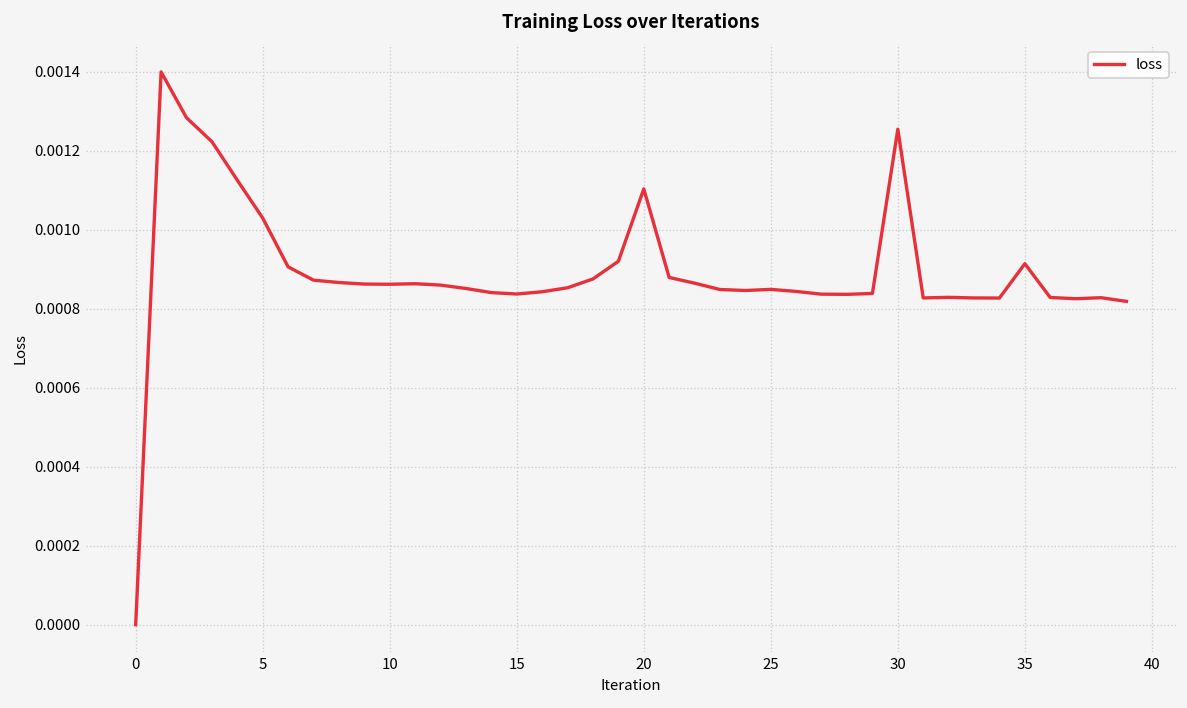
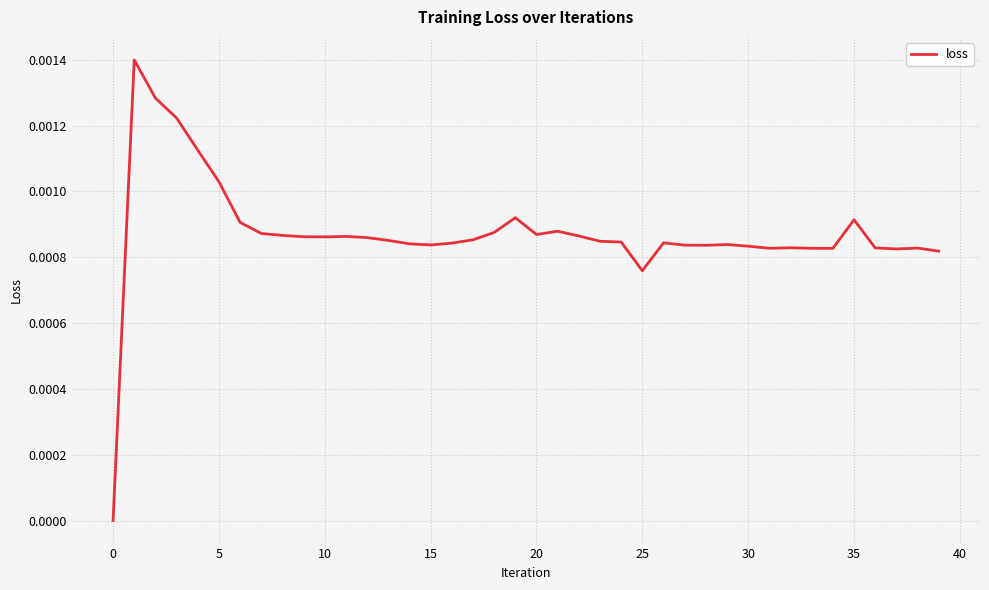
20: 0.00110 -> 0.00087
25: 0.00085 -> 0.00076
30: 0.00125 -> 0.00083
